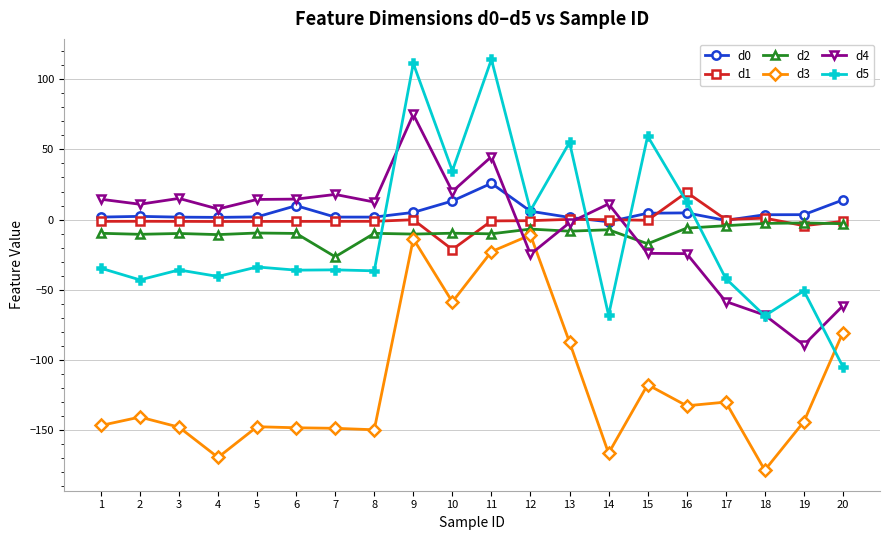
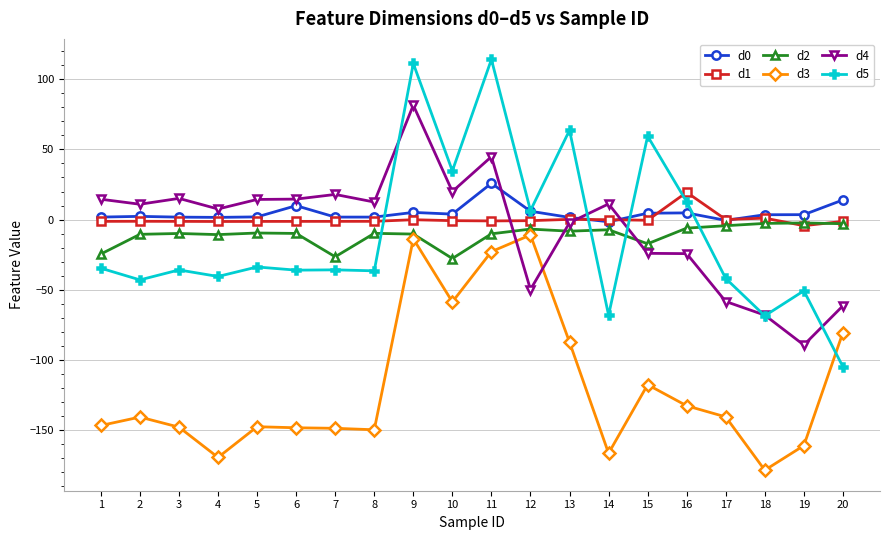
d2, 1: -10 -> -25
d4, 9: 75 -> 81
d0, 10: 13 -> 4
d1, 10: -21 -> -1
d2, 10: -10 -> -28
d4, 12: -25 -> -50
d5, 13: 55 -> 64
d3, 17: -130 -> -141
d3, 19: -144 -> -161
